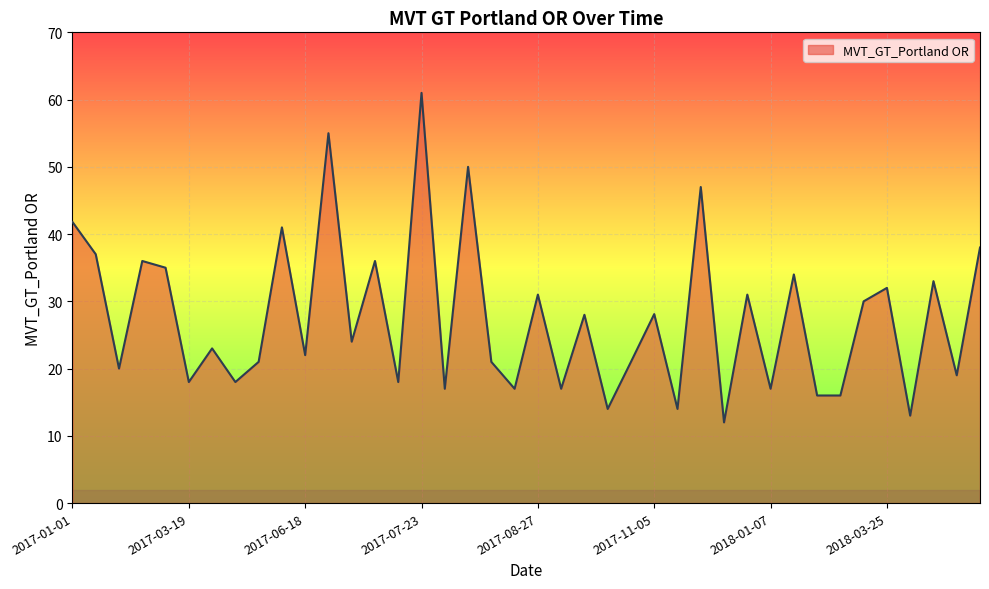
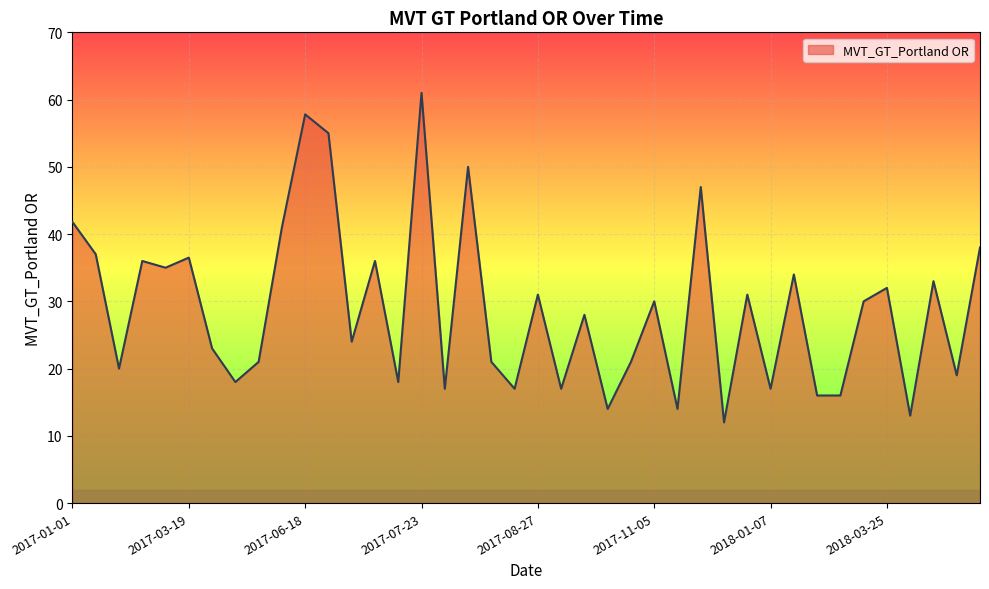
2017-03-19: 18 -> 37
2017-06-18: 22 -> 58
2017-11-05: 28 -> 30
